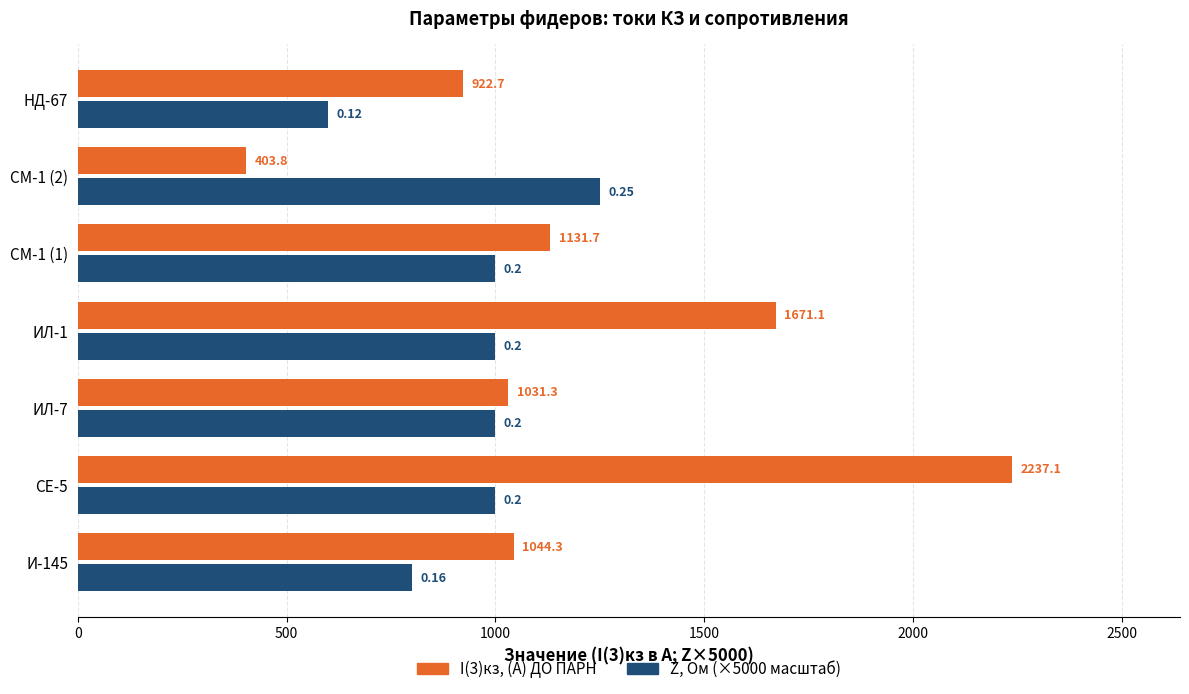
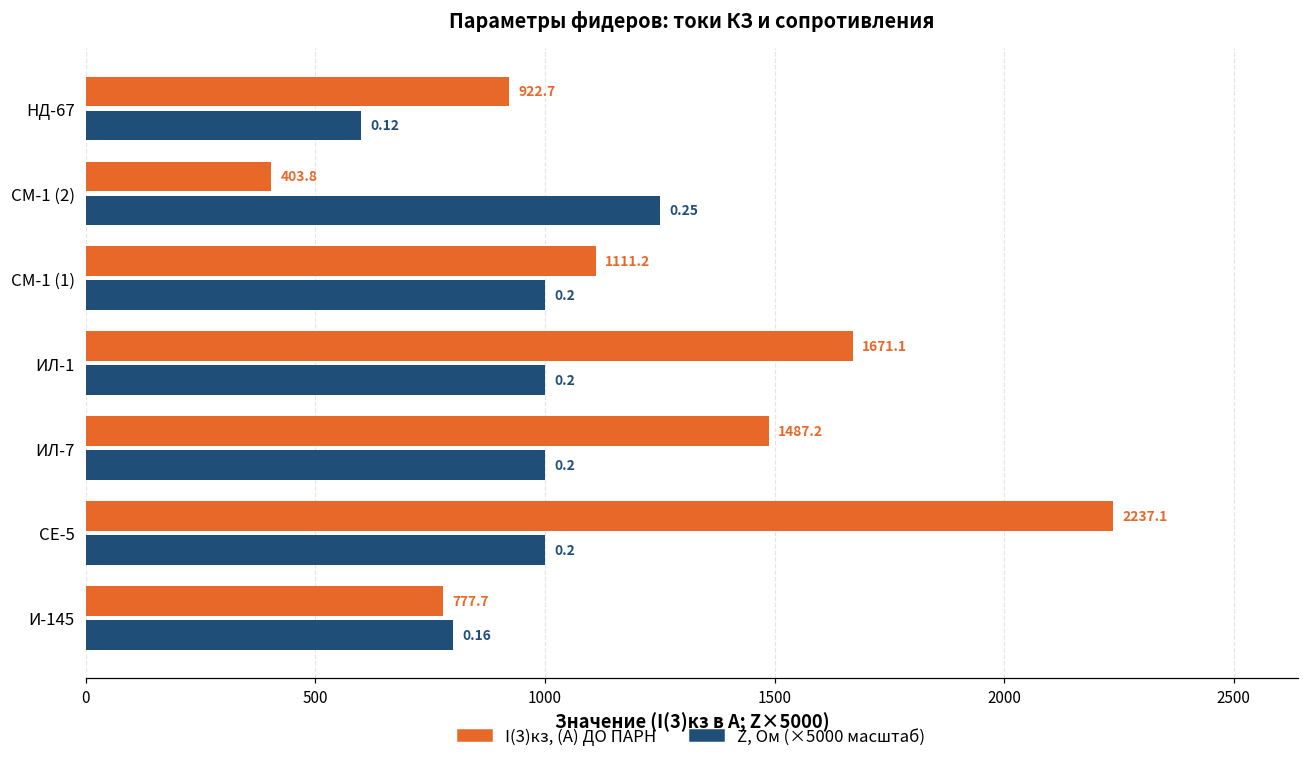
I(3)кз, (А) ДО ПАРН, СМ-1 (1): 1131.7 -> 1111.2
I(3)кз, (А) ДО ПАРН, ИЛ-7: 1031.3 -> 1487.2
I(3)кз, (А) ДО ПАРН, И-145: 1044.3 -> 777.7
